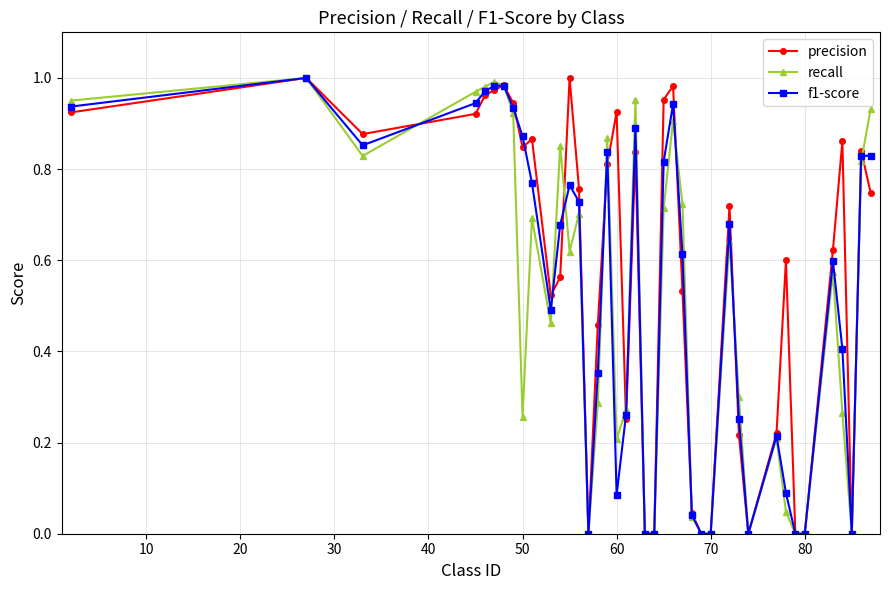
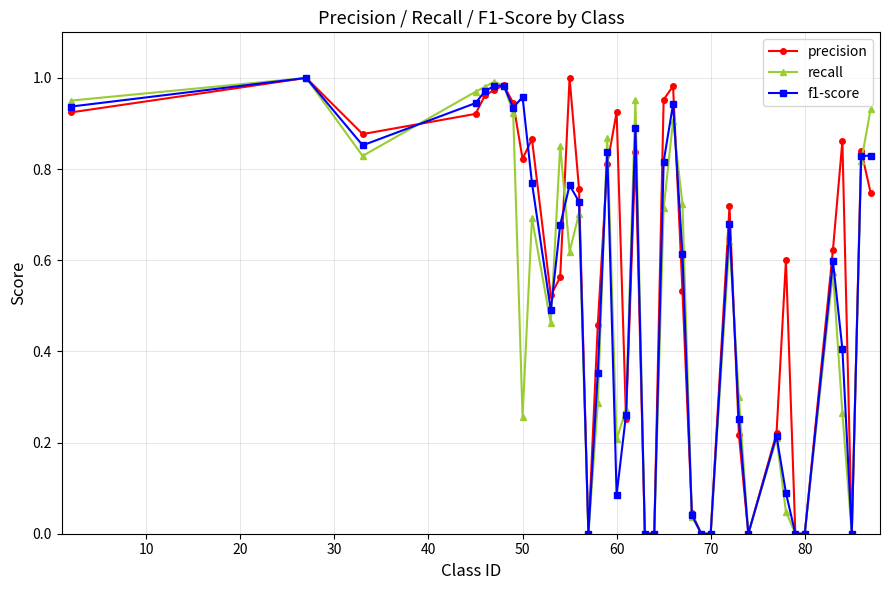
precision, 50: 0.85 -> 0.82
f1-score, 50: 0.87 -> 0.96
